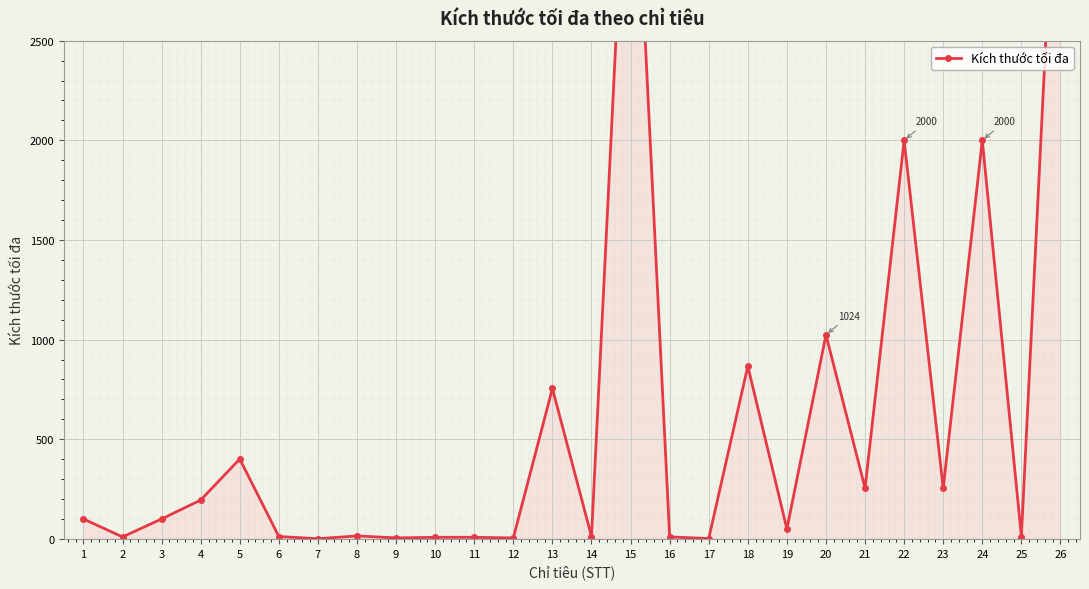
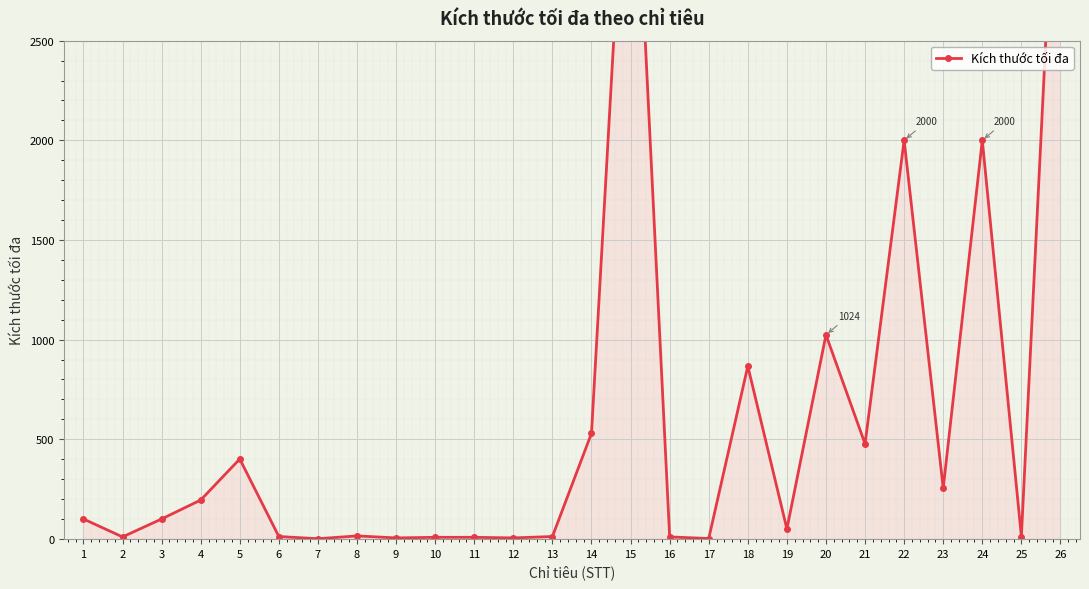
13: 760 -> 10
14: 10 -> 530
21: 260 -> 480
